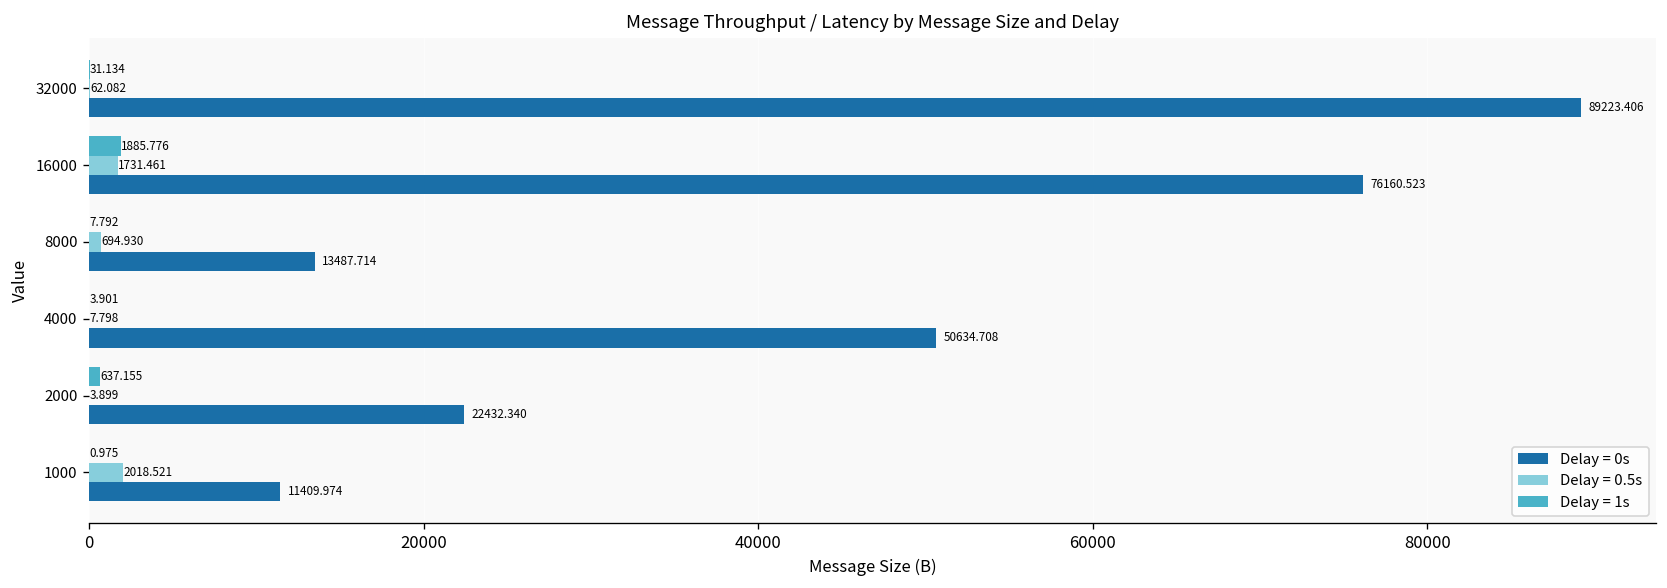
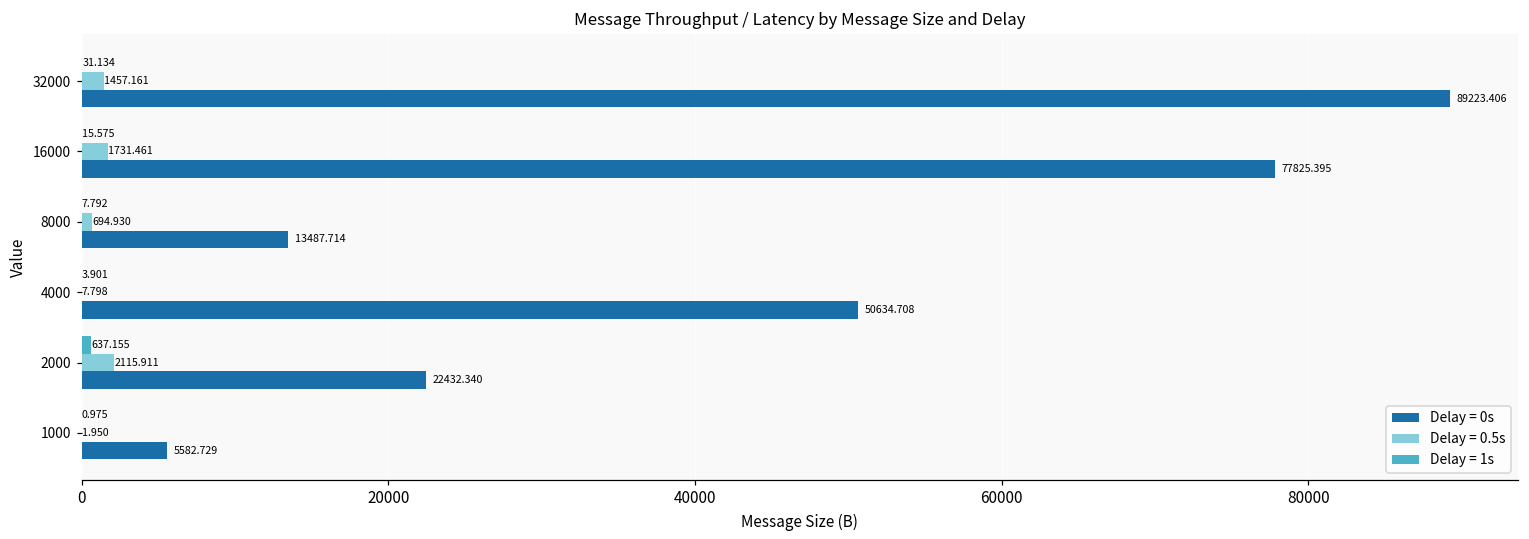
Delay = 0.5s, 32000: 62.082 -> 1457.161
Delay = 1s, 16000: 1885.776 -> 15.575
Delay = 0s, 16000: 76160.523 -> 77825.395
Delay = 0.5s, 2000: 3.899 -> 2115.911
Delay = 0.5s, 1000: 2018.521 -> 1.950
Delay = 0s, 1000: 11409.974 -> 5582.729
